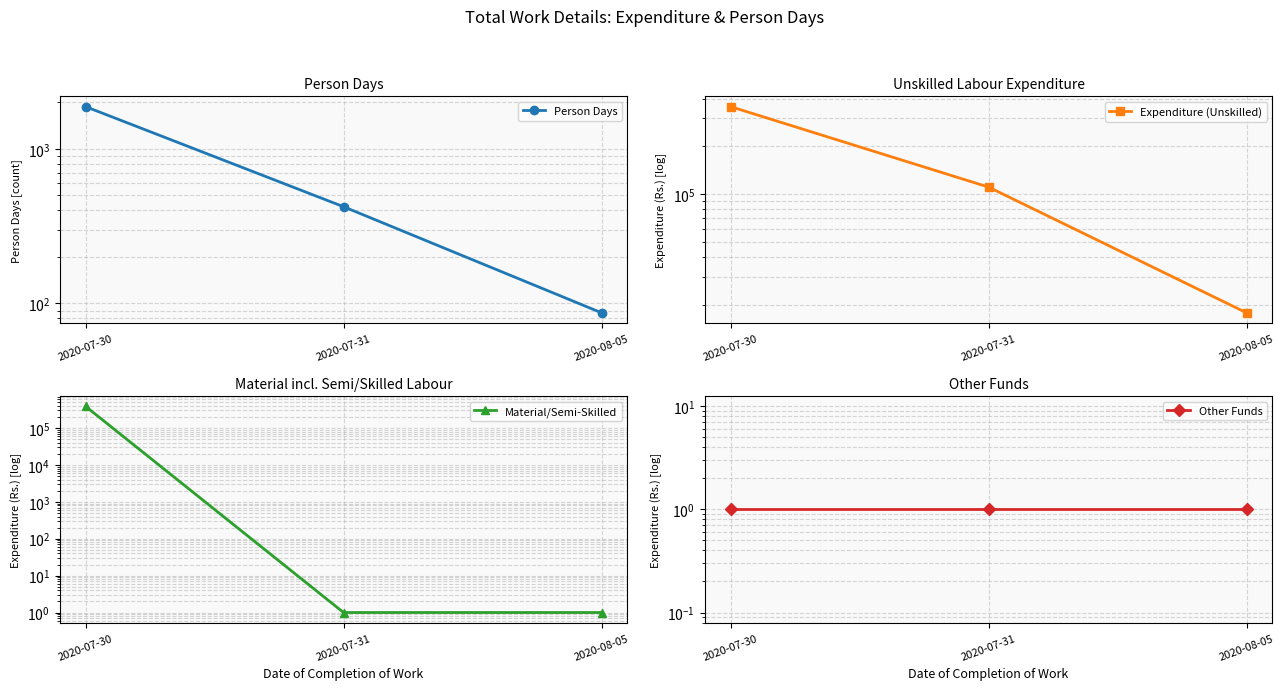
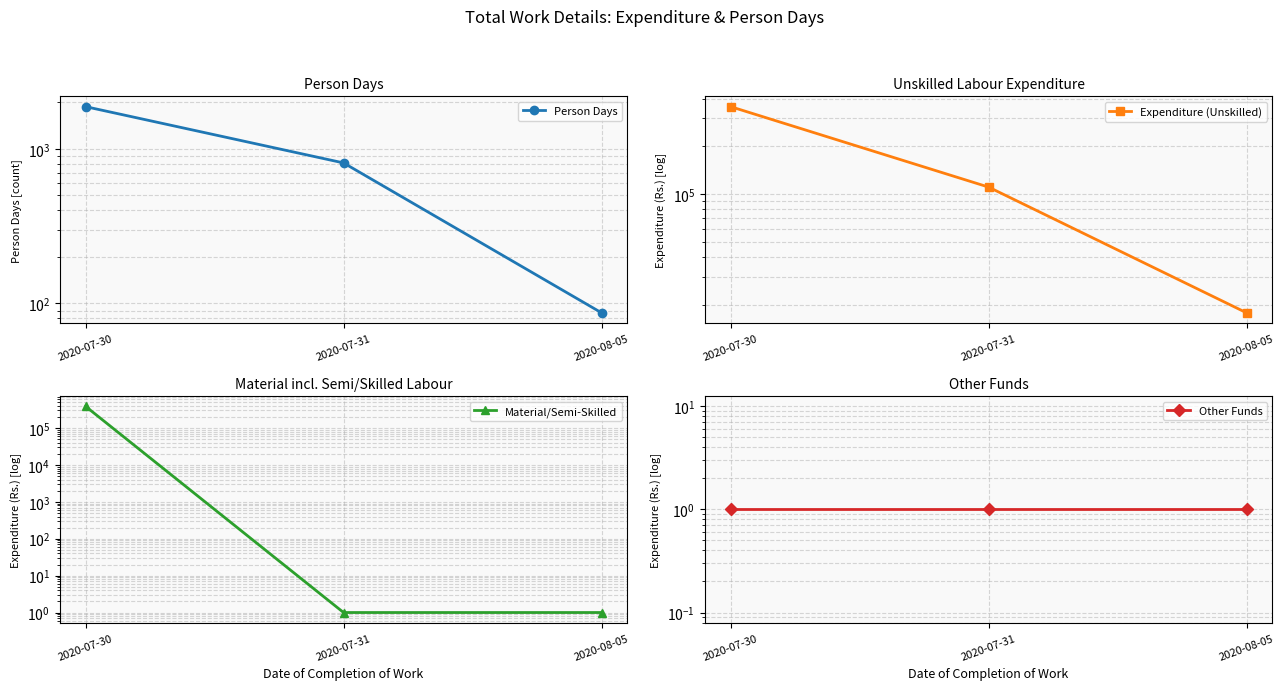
Person Days, 2020-07-31: 420 -> 800
